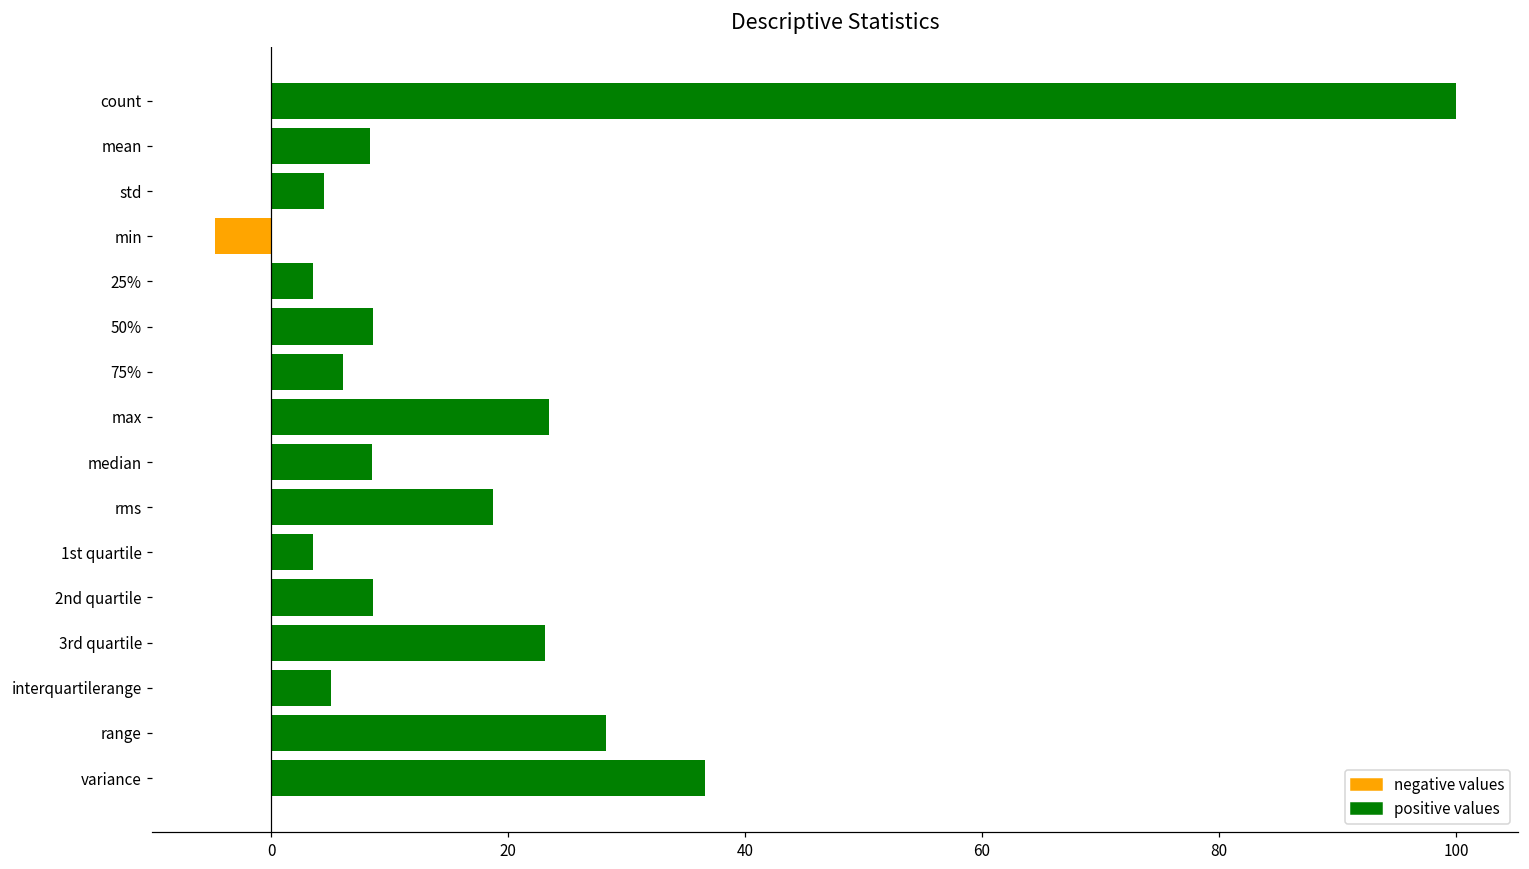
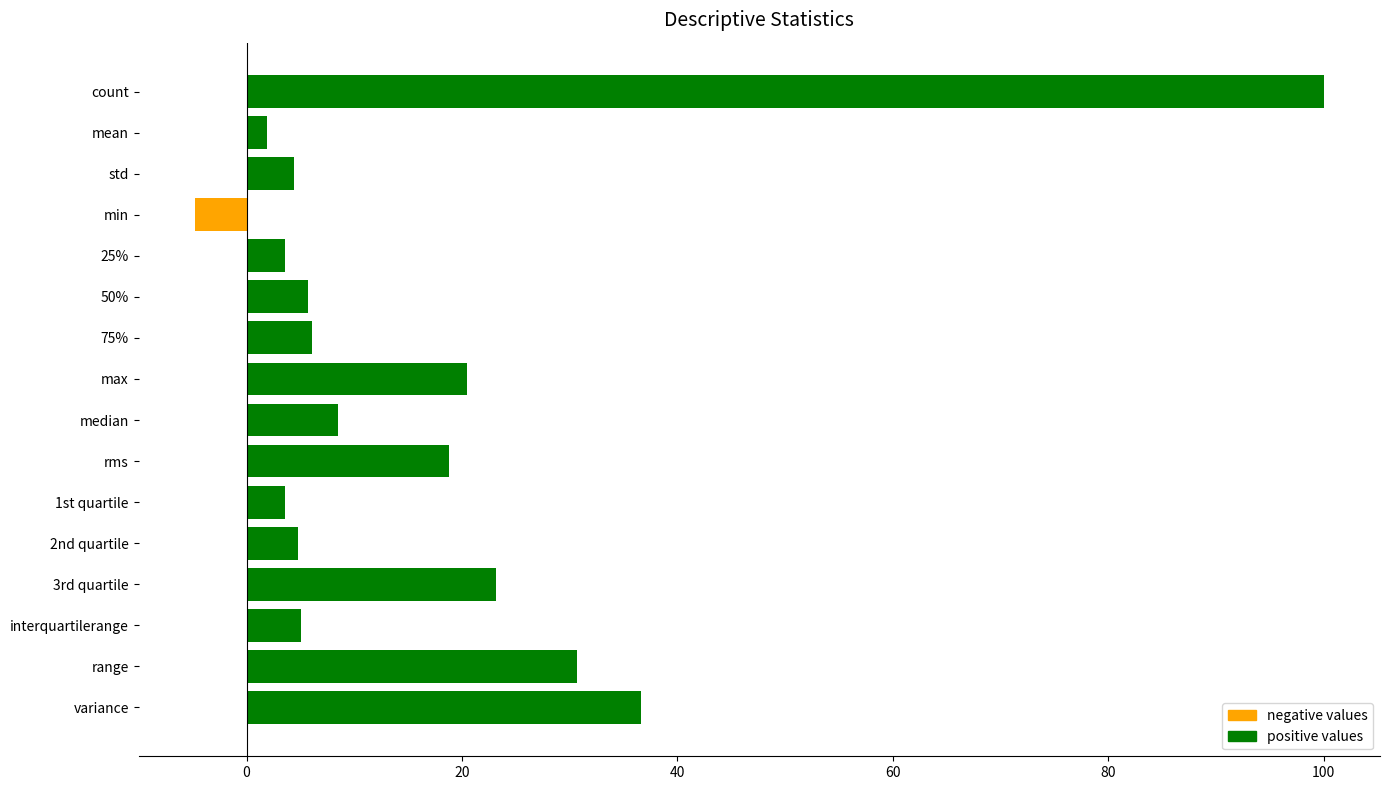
mean: 8.3 -> 1.9
50%: 8.6 -> 5.7
max: 23.4 -> 20.4
2nd quartile: 8.6 -> 4.7
range: 28.2 -> 30.7
